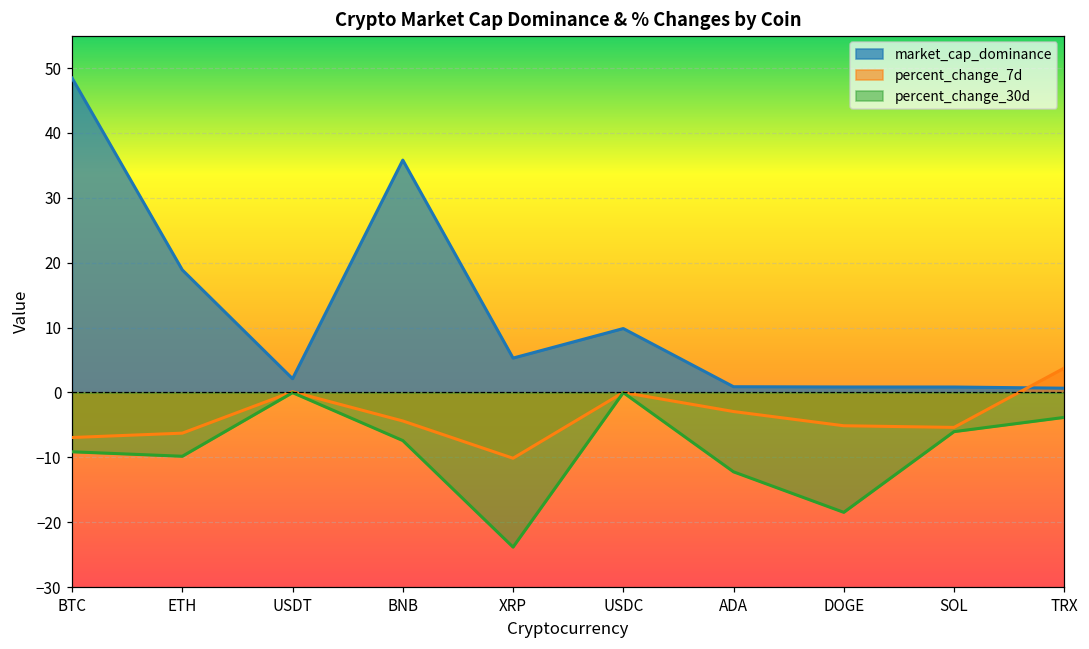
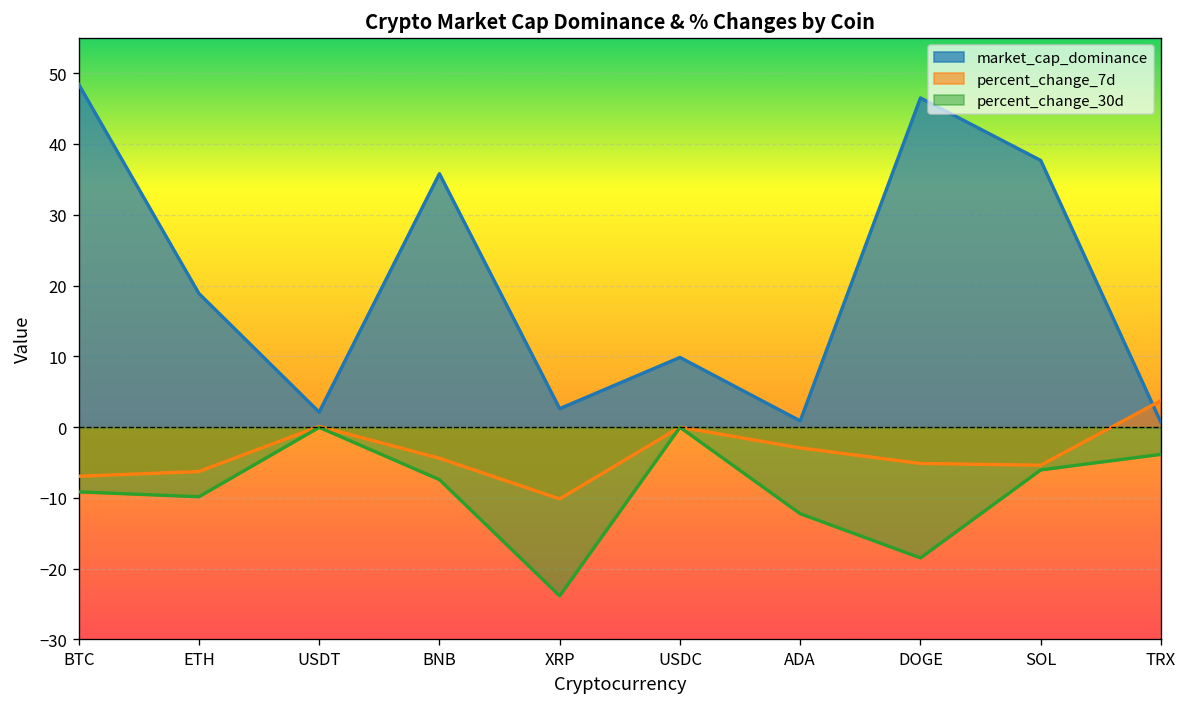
market_cap_dominance, XRP: 5 -> 3
market_cap_dominance, DOGE: 1 -> 47
market_cap_dominance, SOL: 1 -> 38
